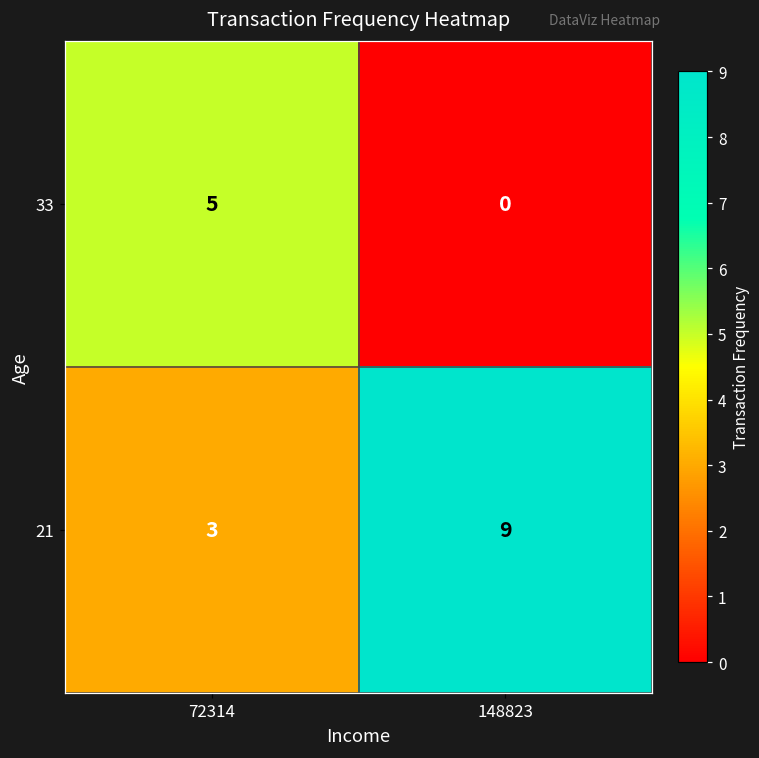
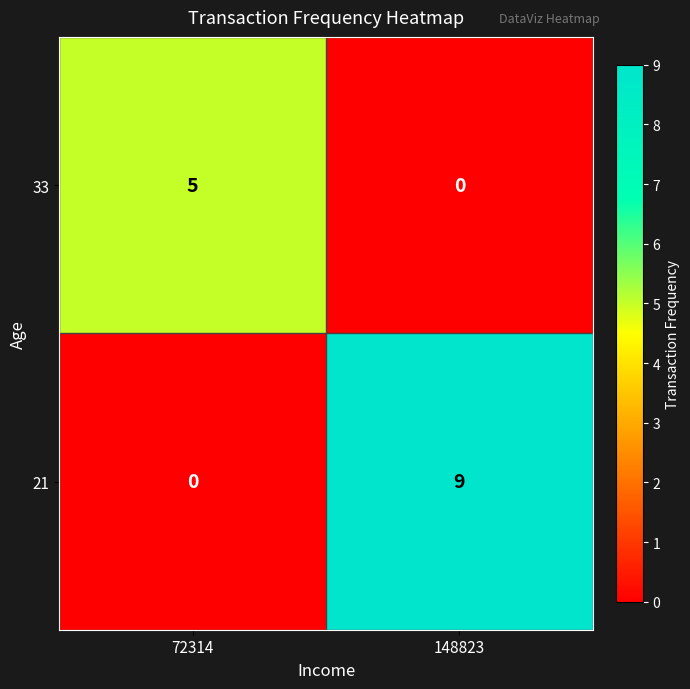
21, 72314: 3 -> 0
